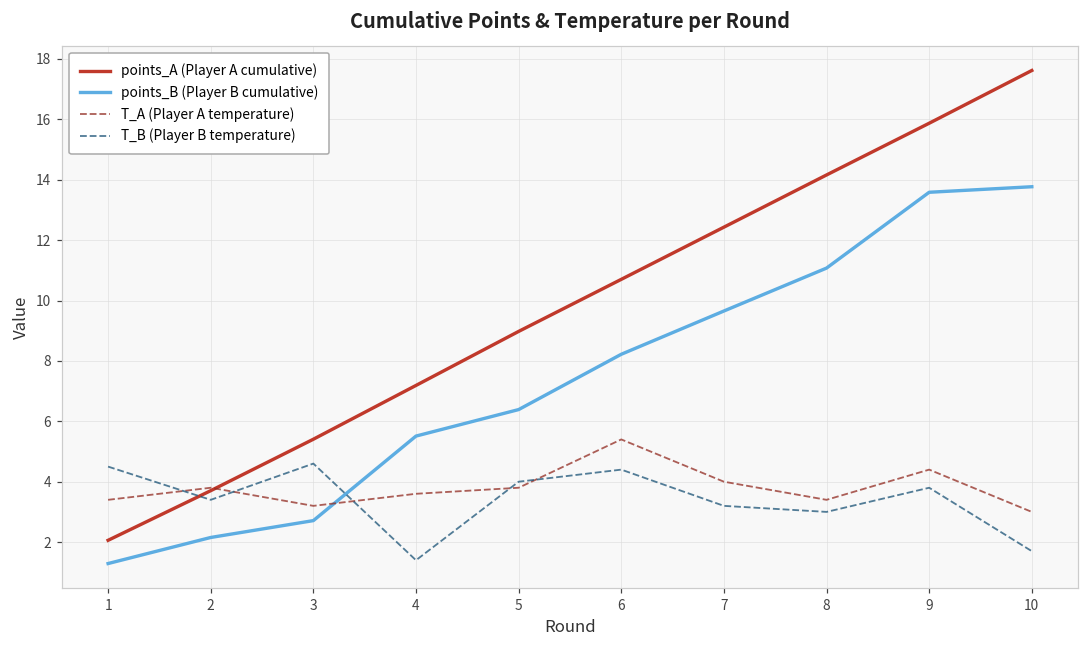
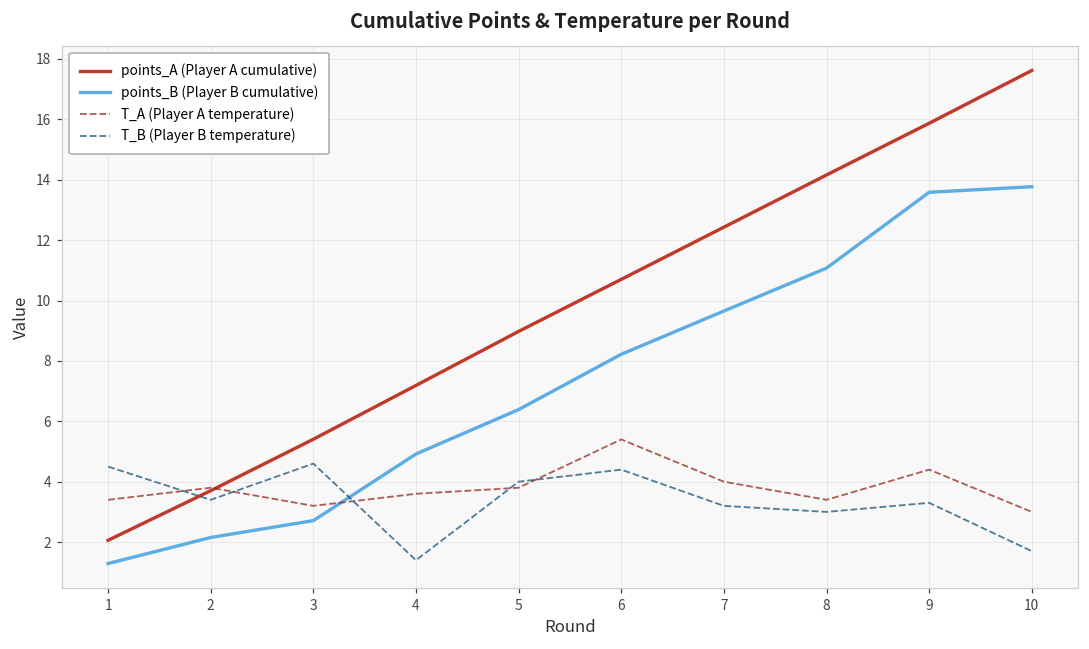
points_B (Player B cumulative), 4: 5.5 -> 4.9
T_B (Player B temperature), 9: 3.8 -> 3.3
